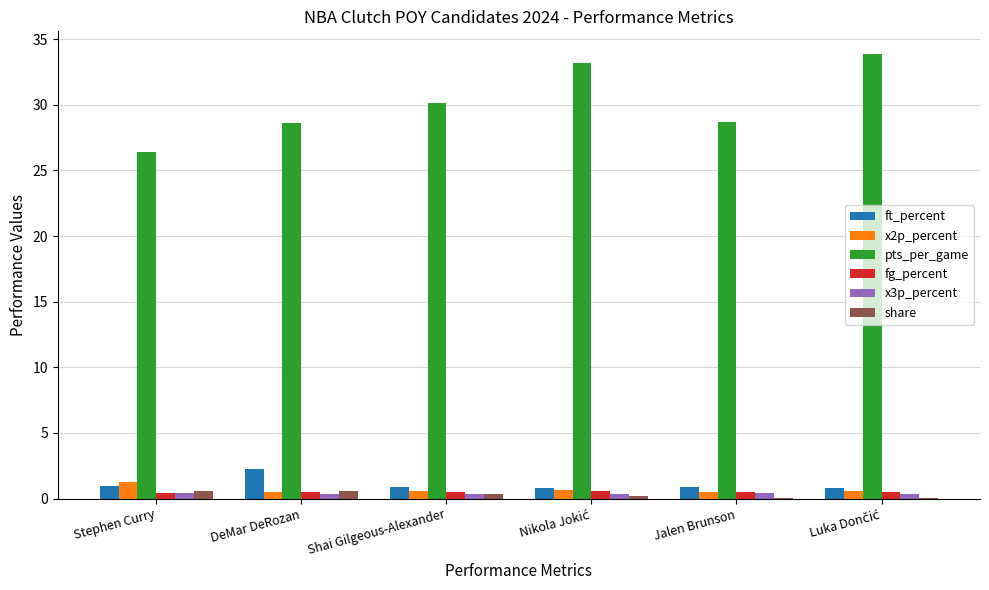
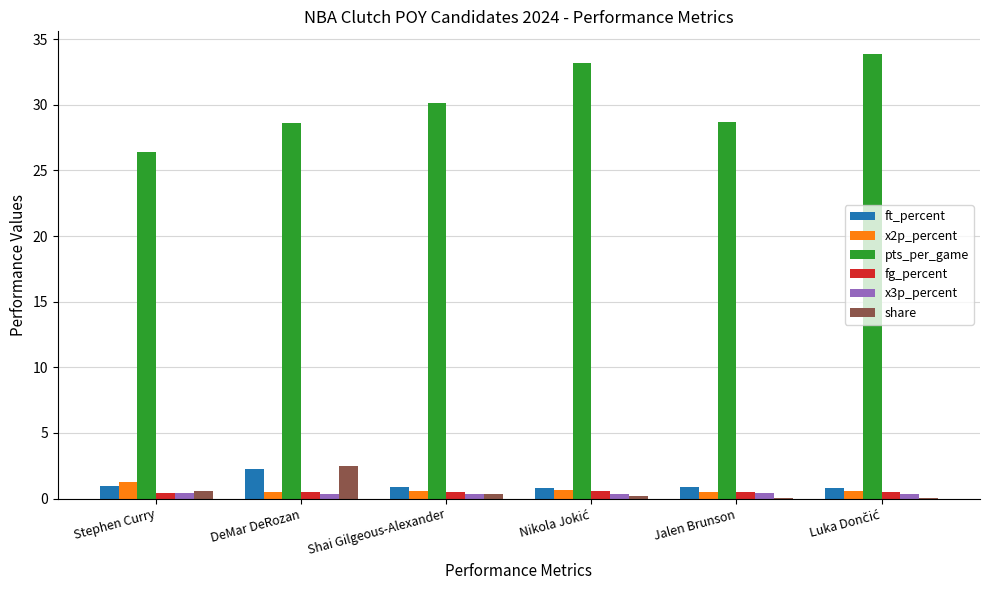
share, DeMar DeRozan: 0.5 -> 2.5
